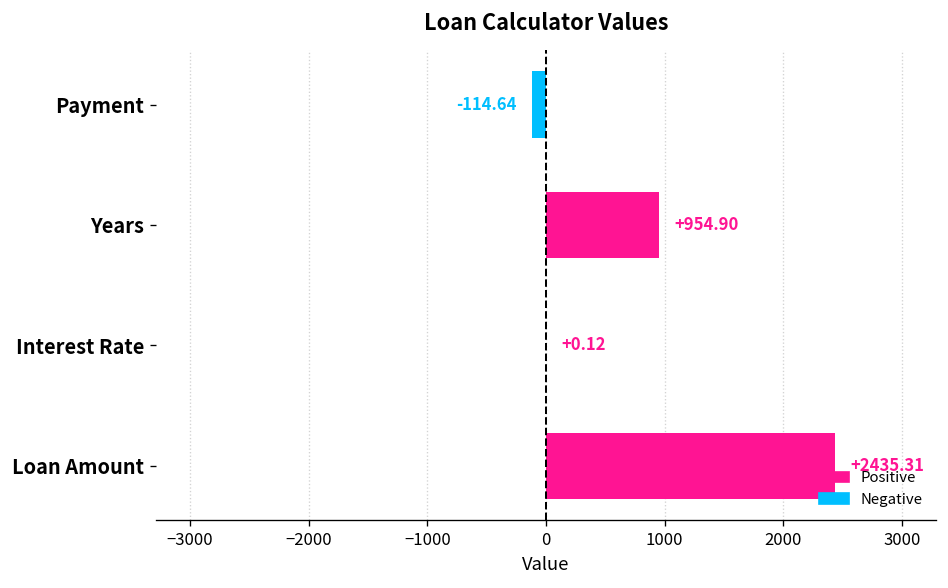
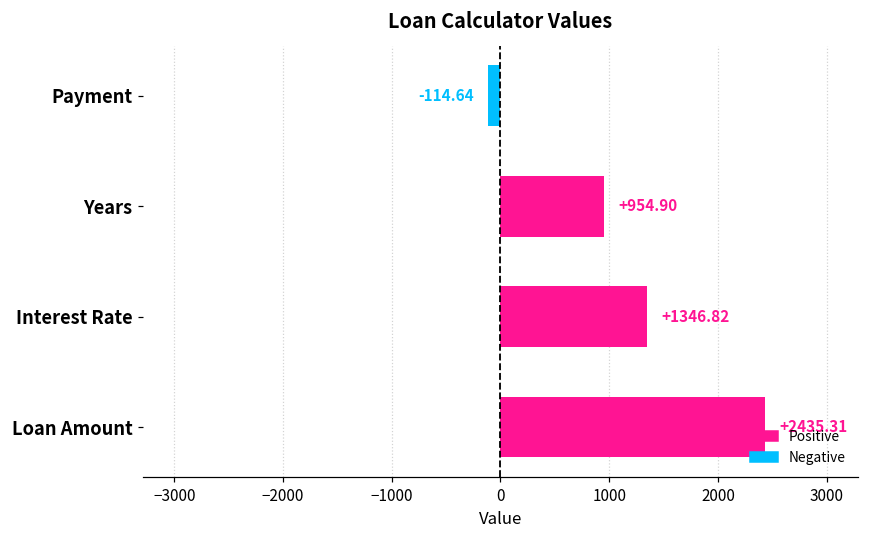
Interest Rate: +0.12 -> +1346.82
